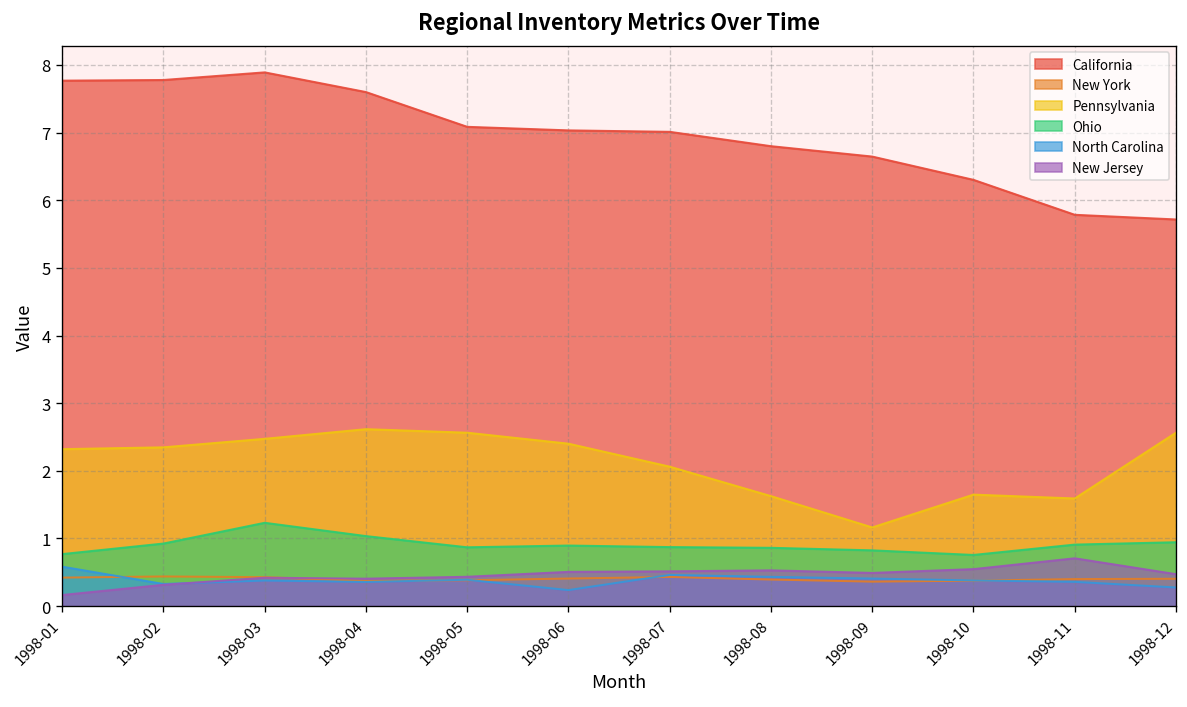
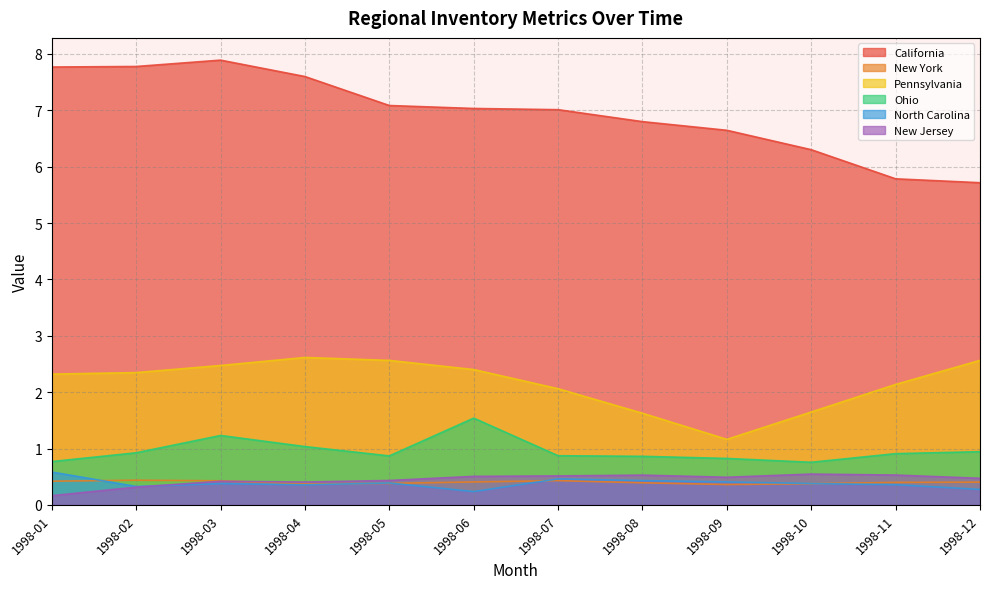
Ohio, 1998-06: 0.9 -> 1.5
Pennsylvania, 1998-11: 1.6 -> 2.1
New Jersey, 1998-11: 0.7 -> 0.5
